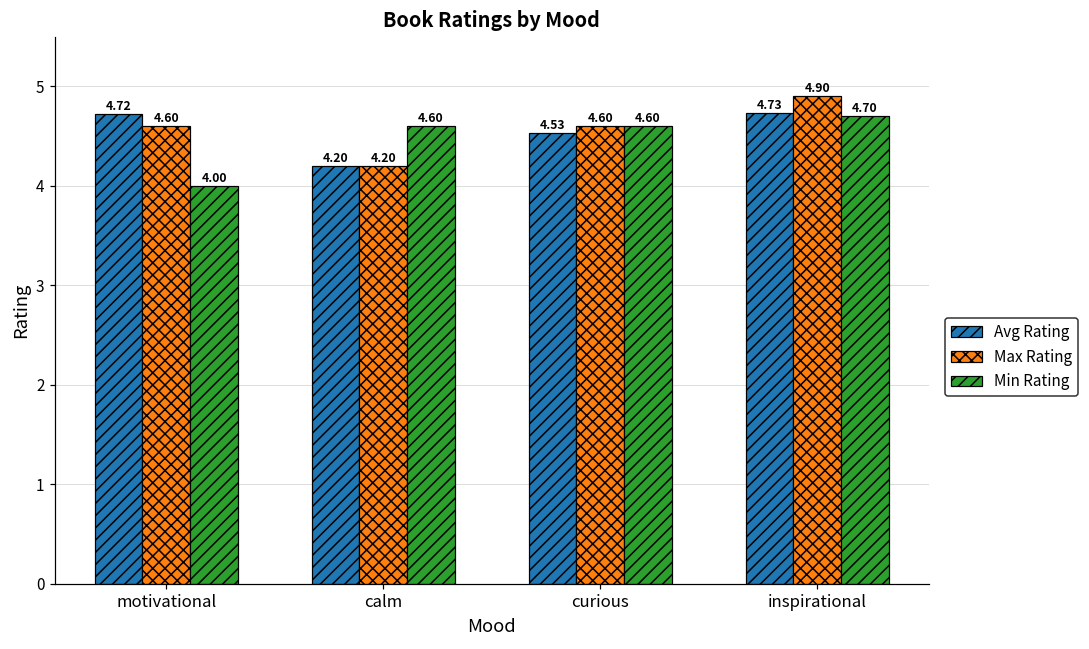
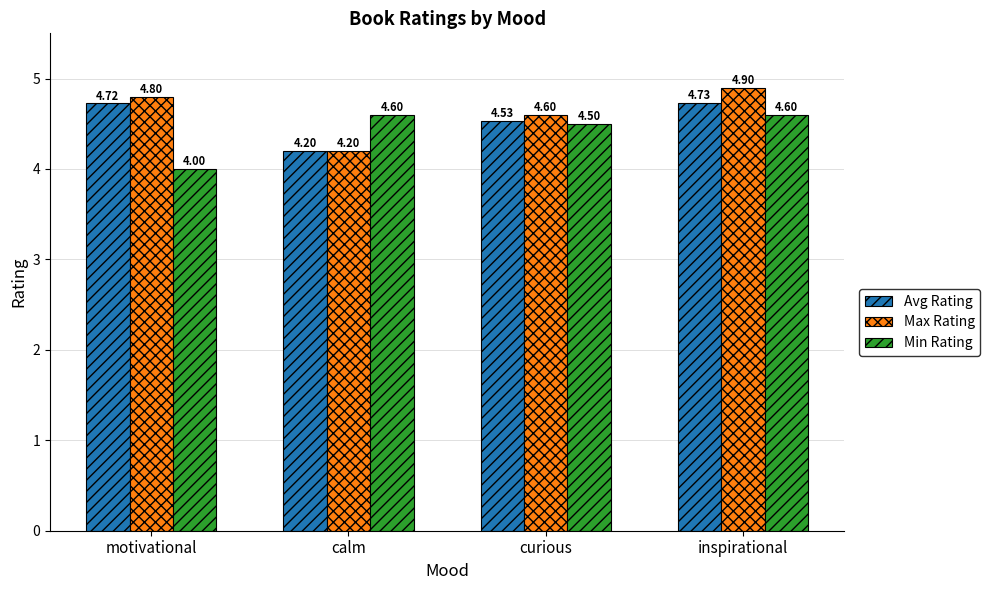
Max Rating, motivational: 4.60 -> 4.80
Min Rating, curious: 4.60 -> 4.50
Min Rating, inspirational: 4.70 -> 4.60
